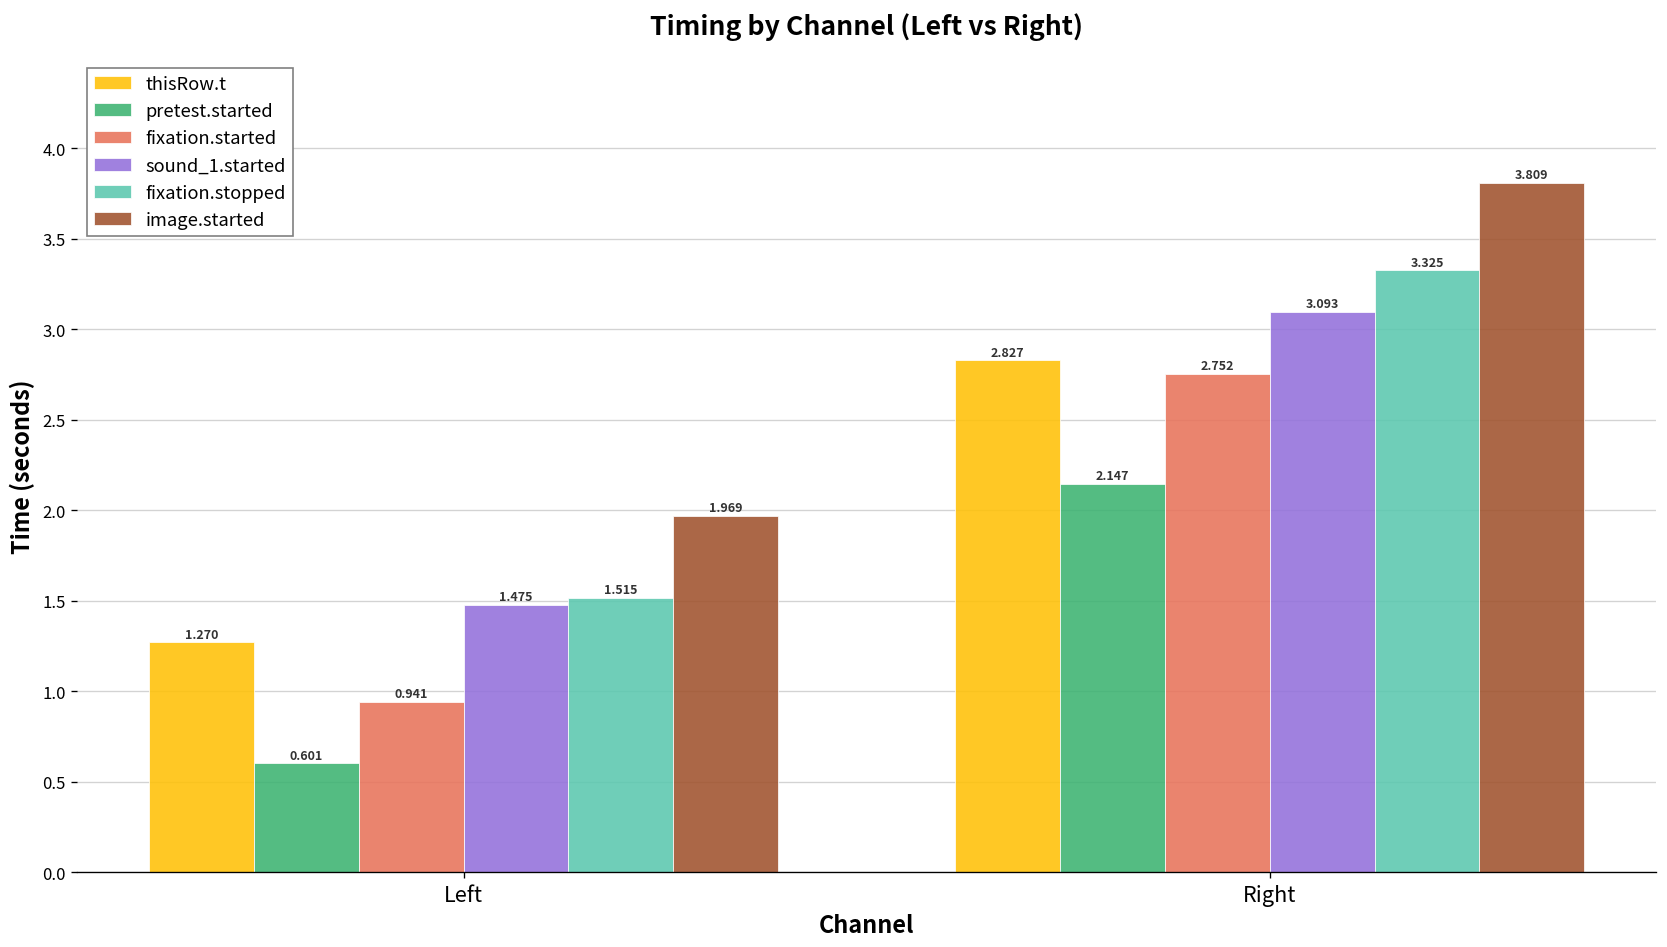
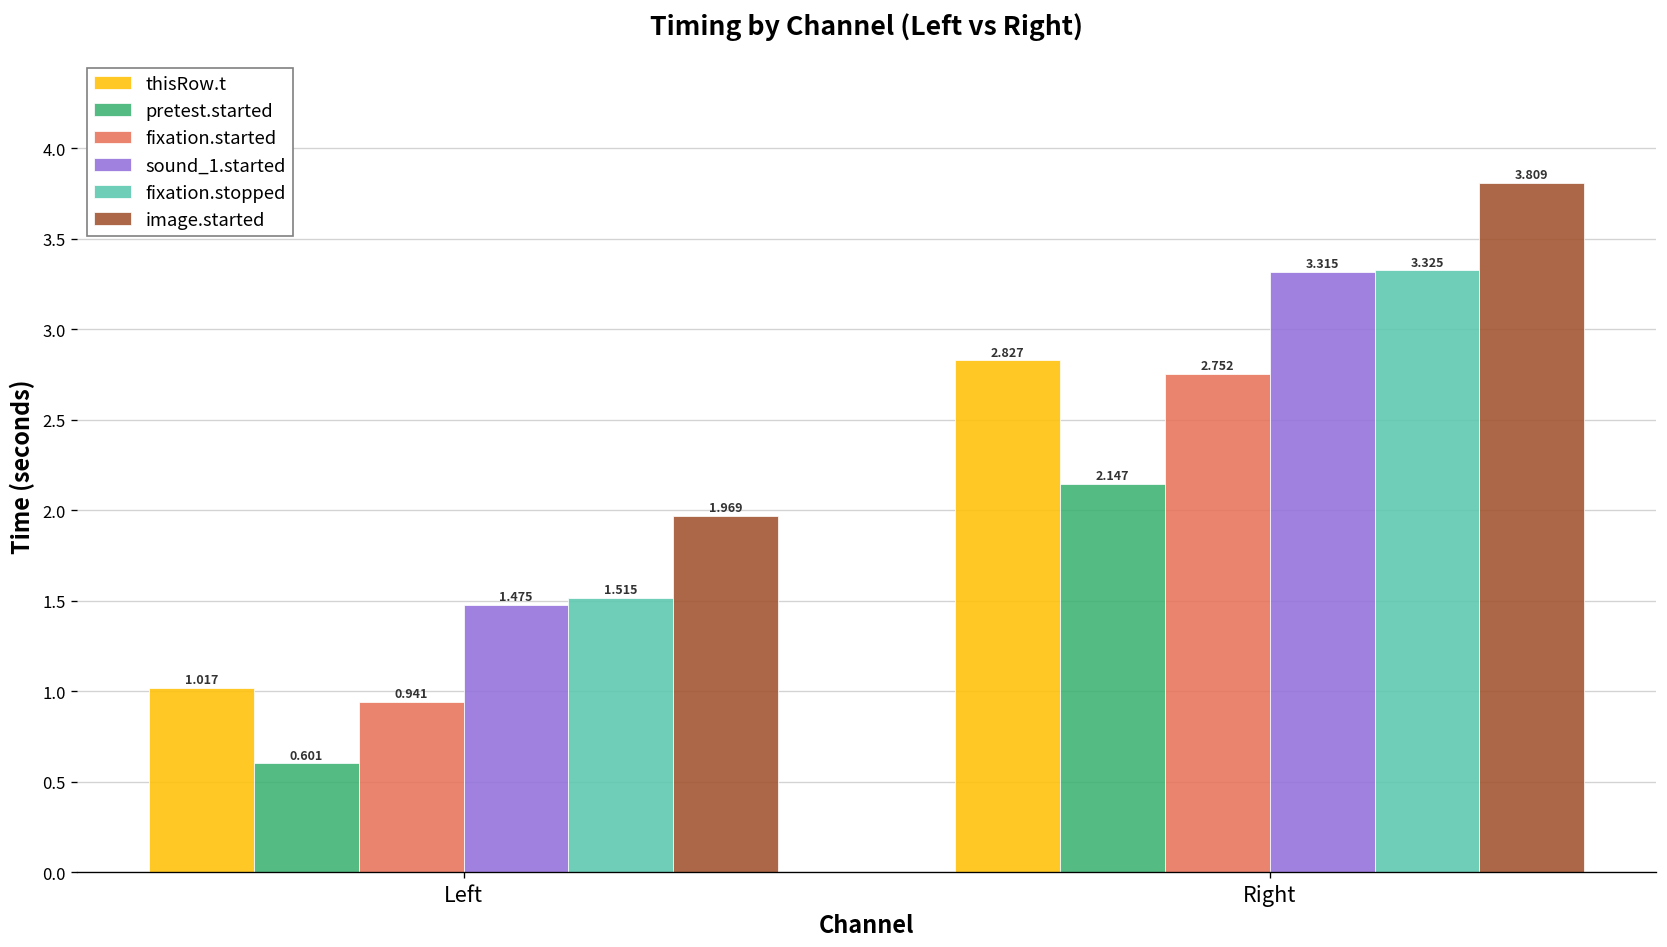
thisRow.t, Left: 1.270 -> 1.017
sound_1.started, Right: 3.093 -> 3.315
